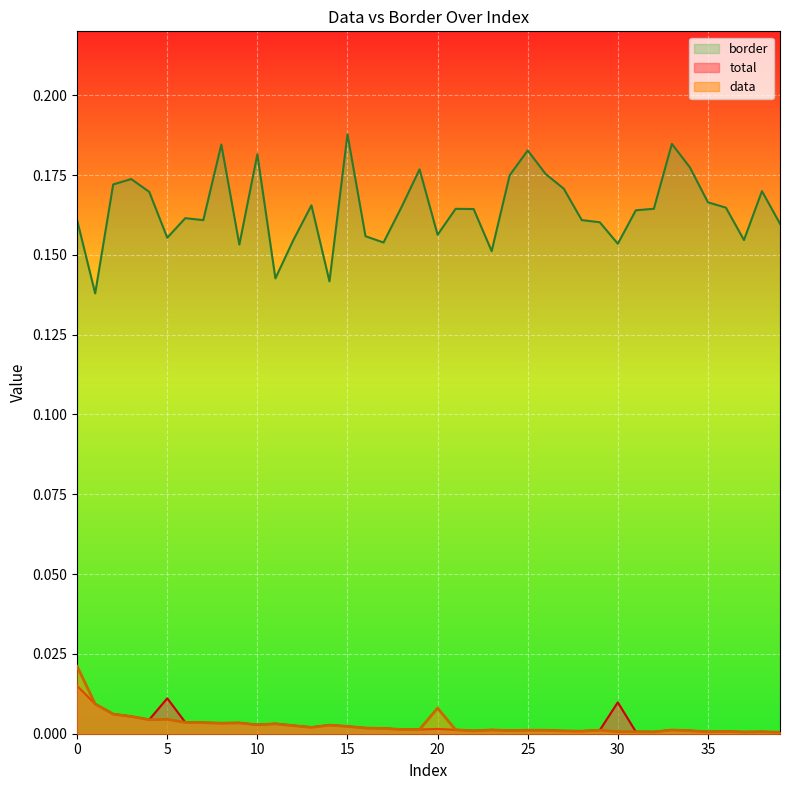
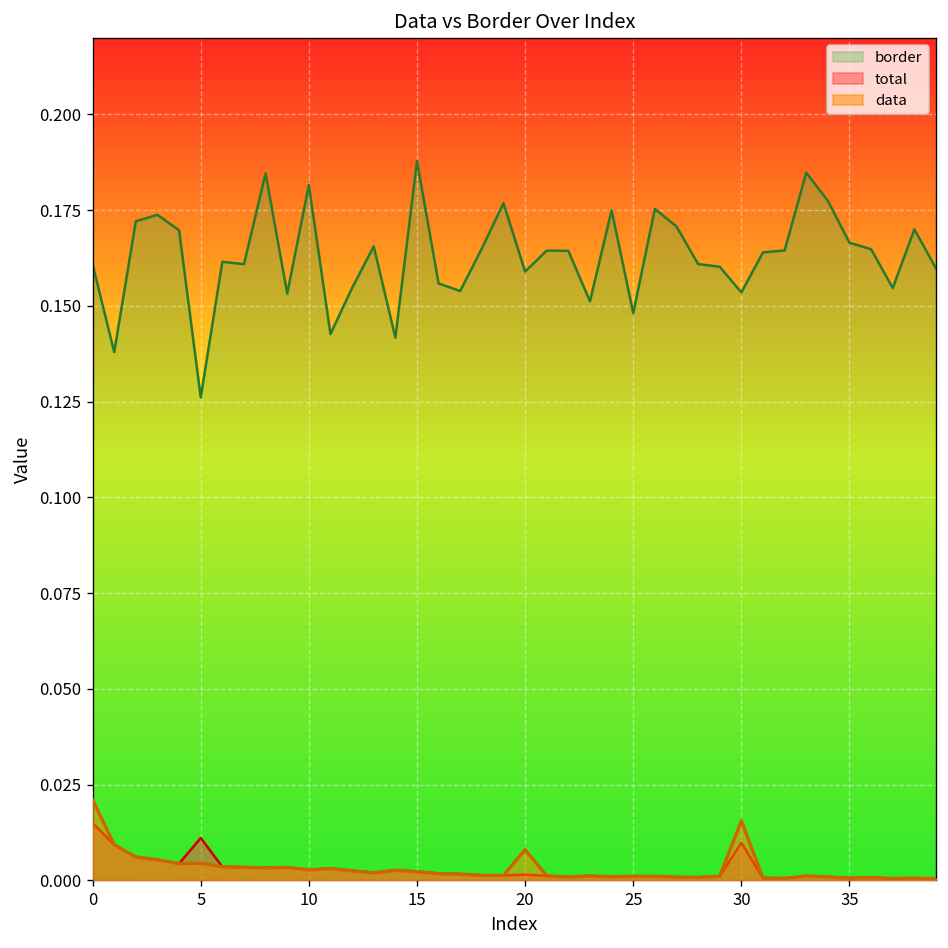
border, 5: 0.155 -> 0.126
border, 20: 0.156 -> 0.159
border, 25: 0.183 -> 0.148
data, 30: 0.001 -> 0.016
